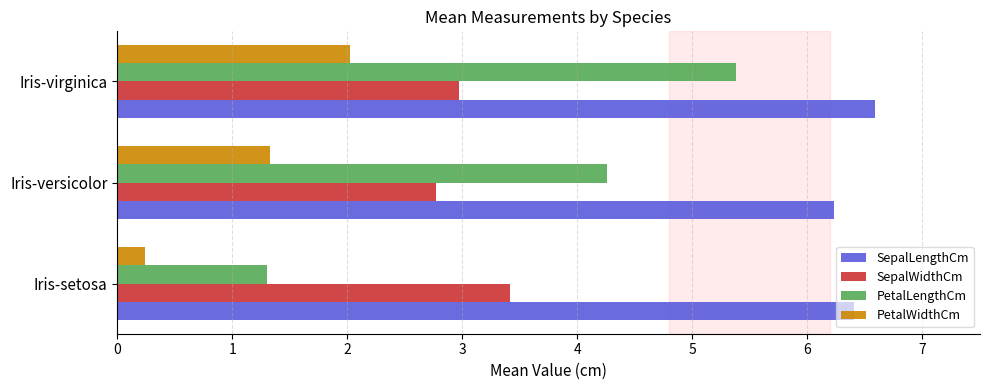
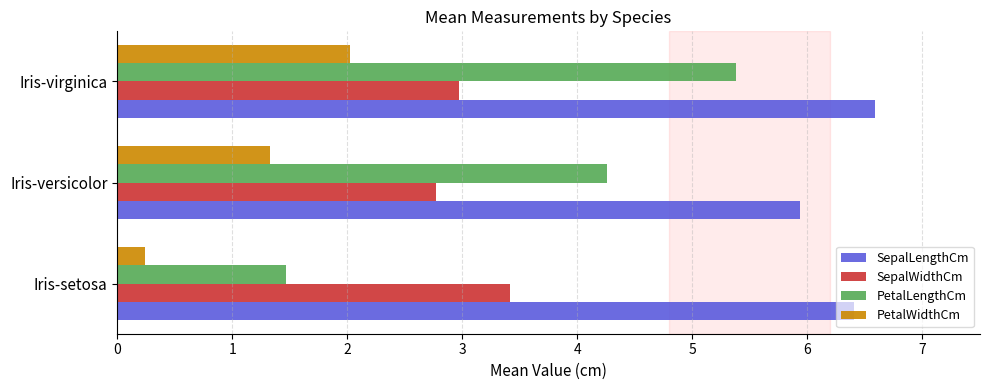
SepalLengthCm, Iris-versicolor: 6.23 -> 5.94
PetalLengthCm, Iris-setosa: 1.30 -> 1.46
